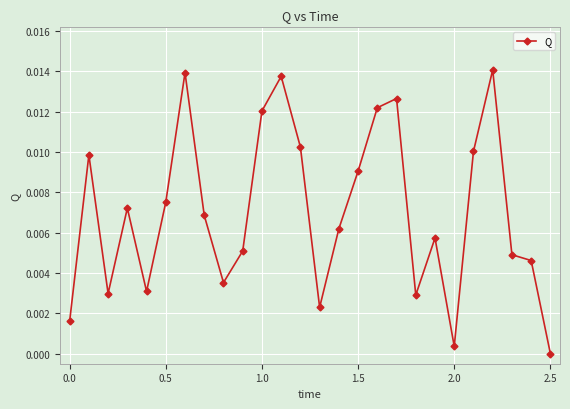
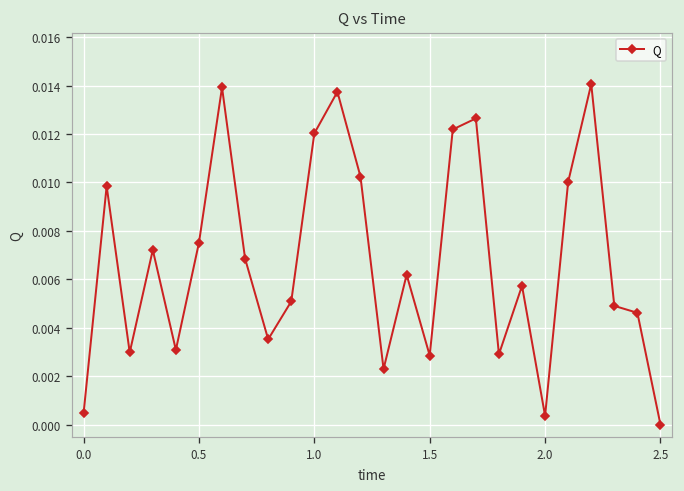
0.0: 0.0016 -> 0.0005
1.5: 0.0090 -> 0.0029
